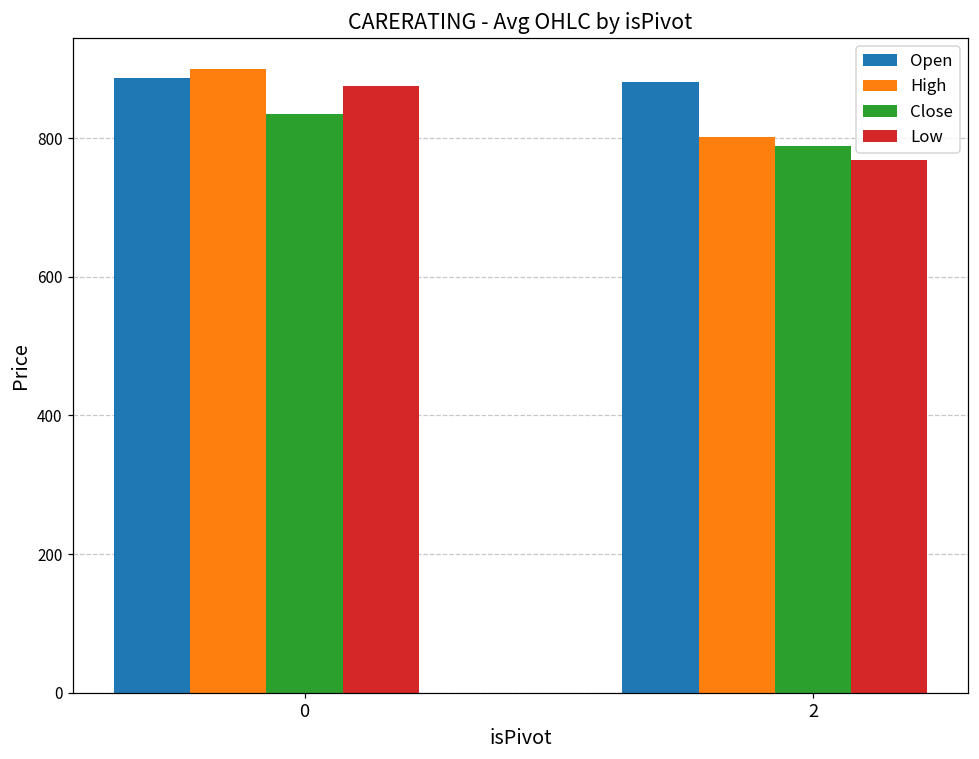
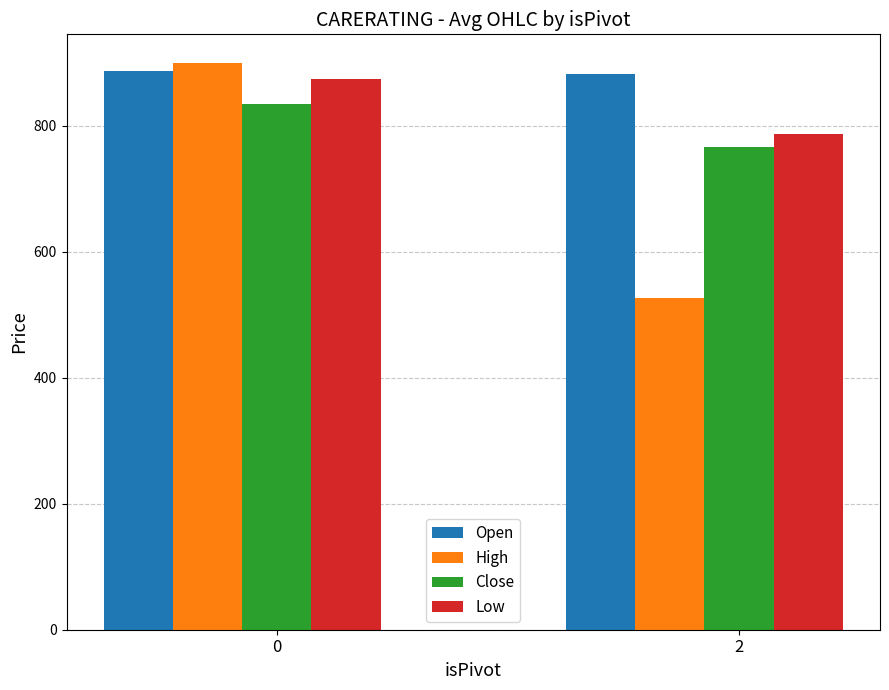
High, 2: 800 -> 530
Close, 2: 790 -> 770
Low, 2: 770 -> 790
